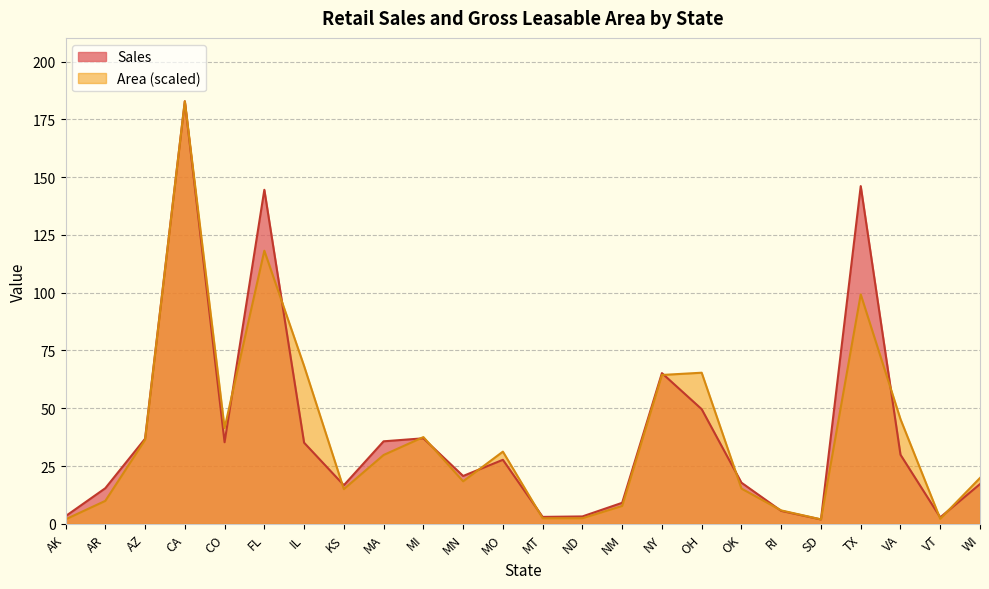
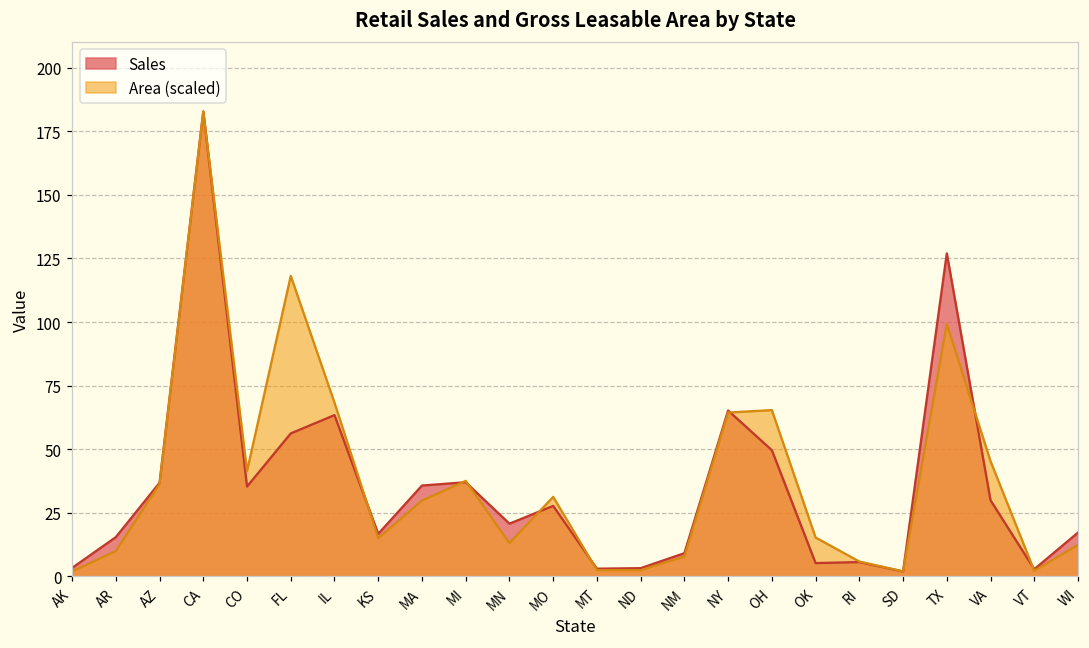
Sales, FL: 145 -> 56
Sales, IL: 35 -> 63
Area (scaled), MN: 18 -> 13
Sales, OK: 18 -> 5
Sales, TX: 146 -> 127
Area (scaled), WI: 20 -> 12
